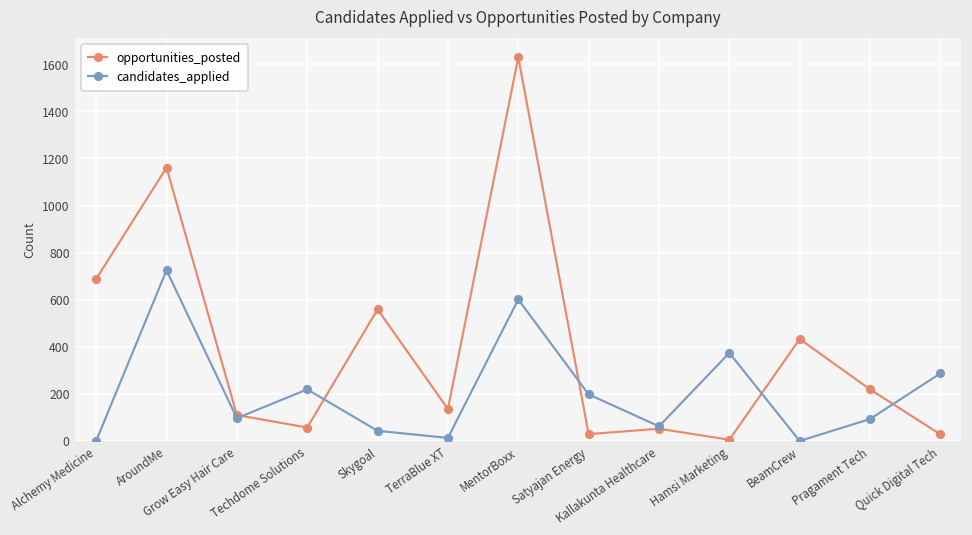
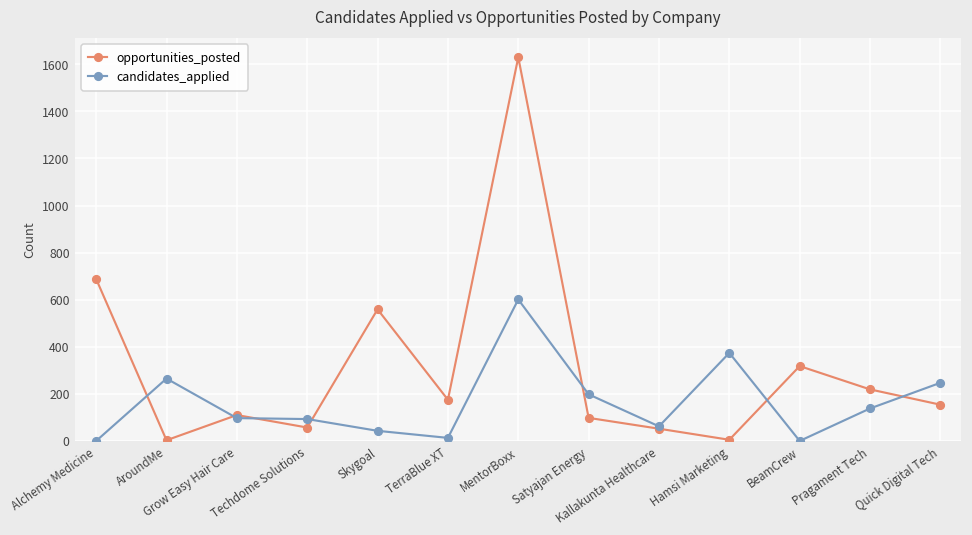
opportunities_posted, AroundMe: 1160 -> 0
candidates_applied, AroundMe: 730 -> 270
candidates_applied, Techdome Solutions: 220 -> 90
opportunities_posted, TerraBlue XT: 140 -> 180
opportunities_posted, Satyajan Energy: 30 -> 100
opportunities_posted, BeamCrew: 430 -> 320
candidates_applied, Pragament Tech: 90 -> 140
opportunities_posted, Quick Digital Tech: 30 -> 150
candidates_applied, Quick Digital Tech: 290 -> 250
